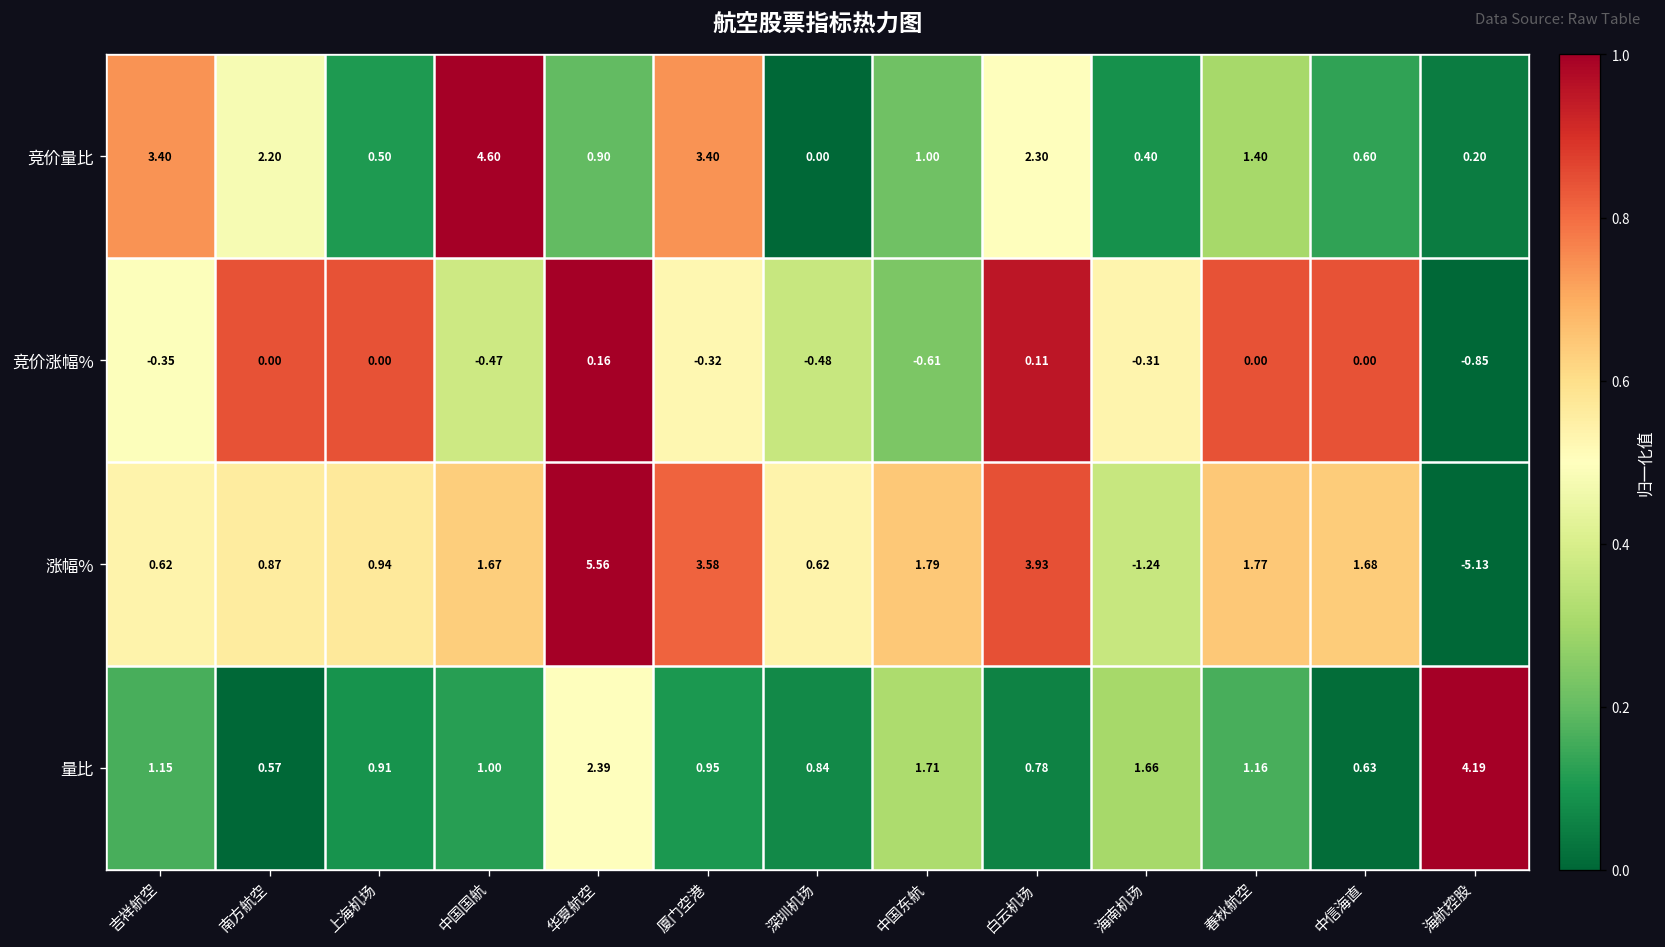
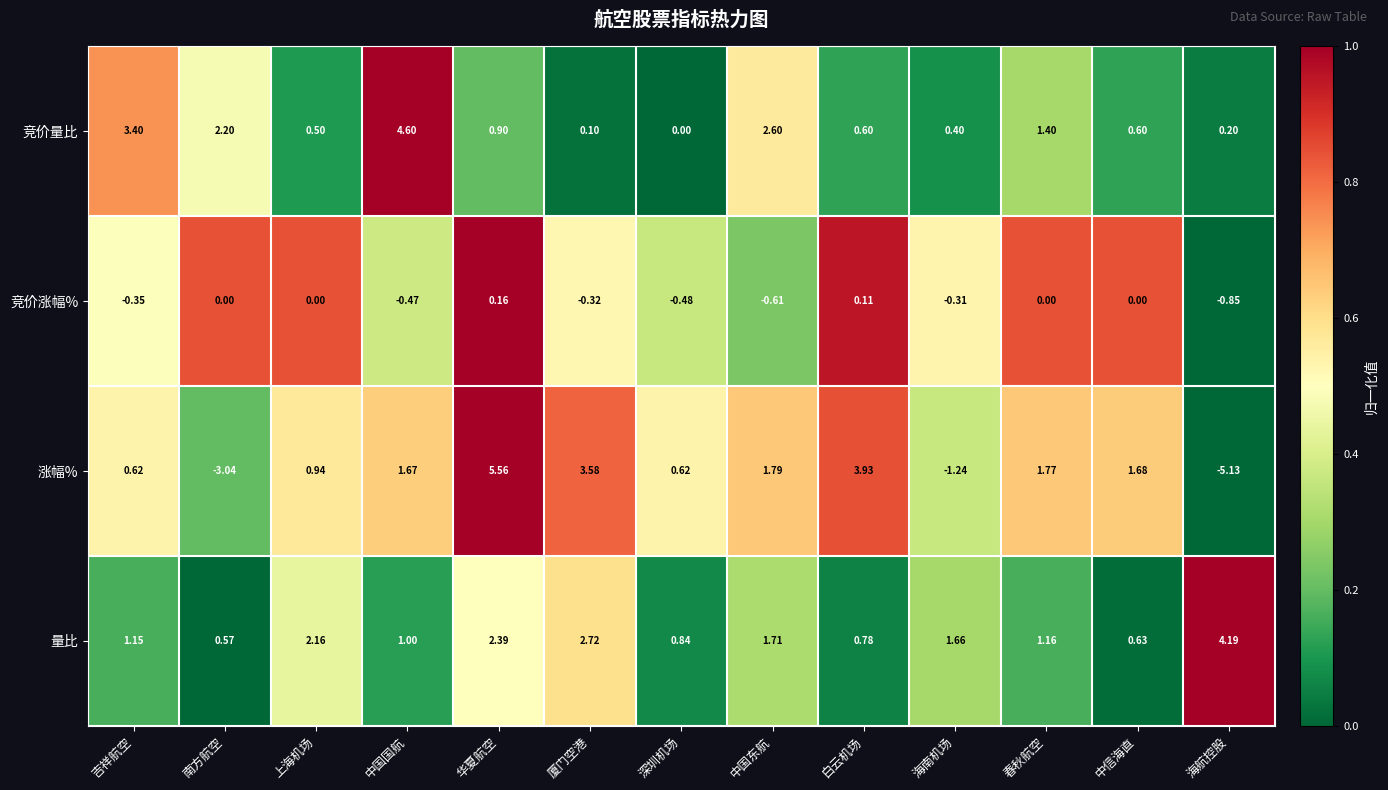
竞价量比, 厦门空港: 3.40 -> 0.10
竞价量比, 中国东航: 1.00 -> 2.60
竞价量比, 白云机场: 2.30 -> 0.60
涨幅%, 南方航空: 0.87 -> -3.04
量比, 上海机场: 0.91 -> 2.16
量比, 厦门空港: 0.95 -> 2.72
